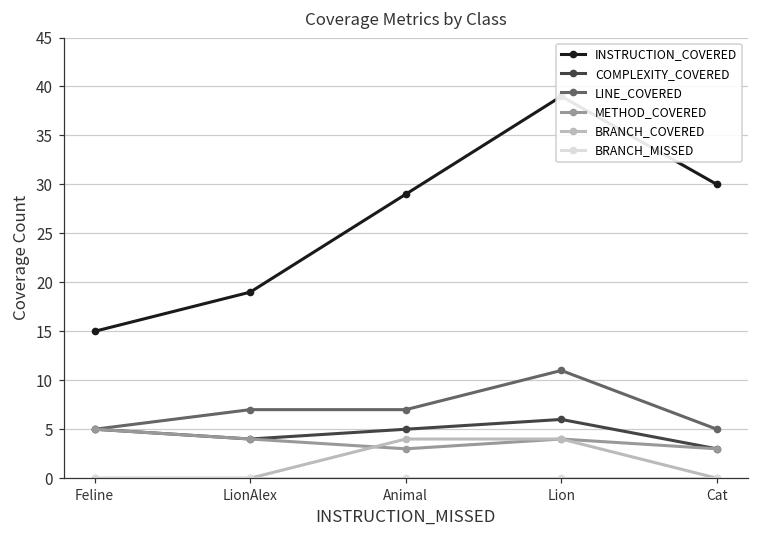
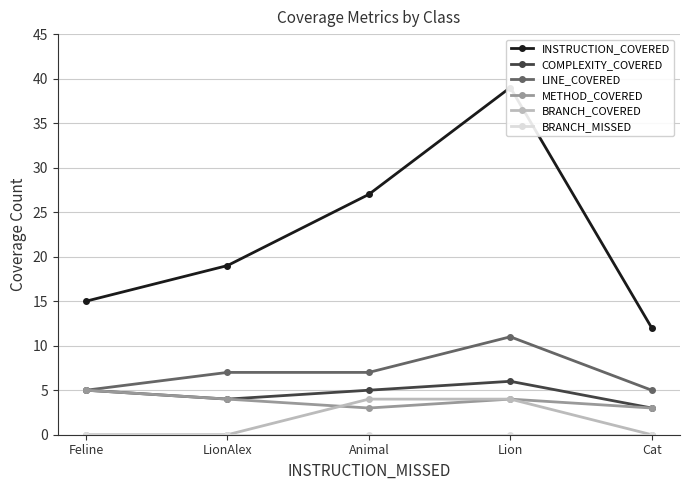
INSTRUCTION_COVERED, Animal: 29 -> 27
INSTRUCTION_COVERED, Cat: 30 -> 12
